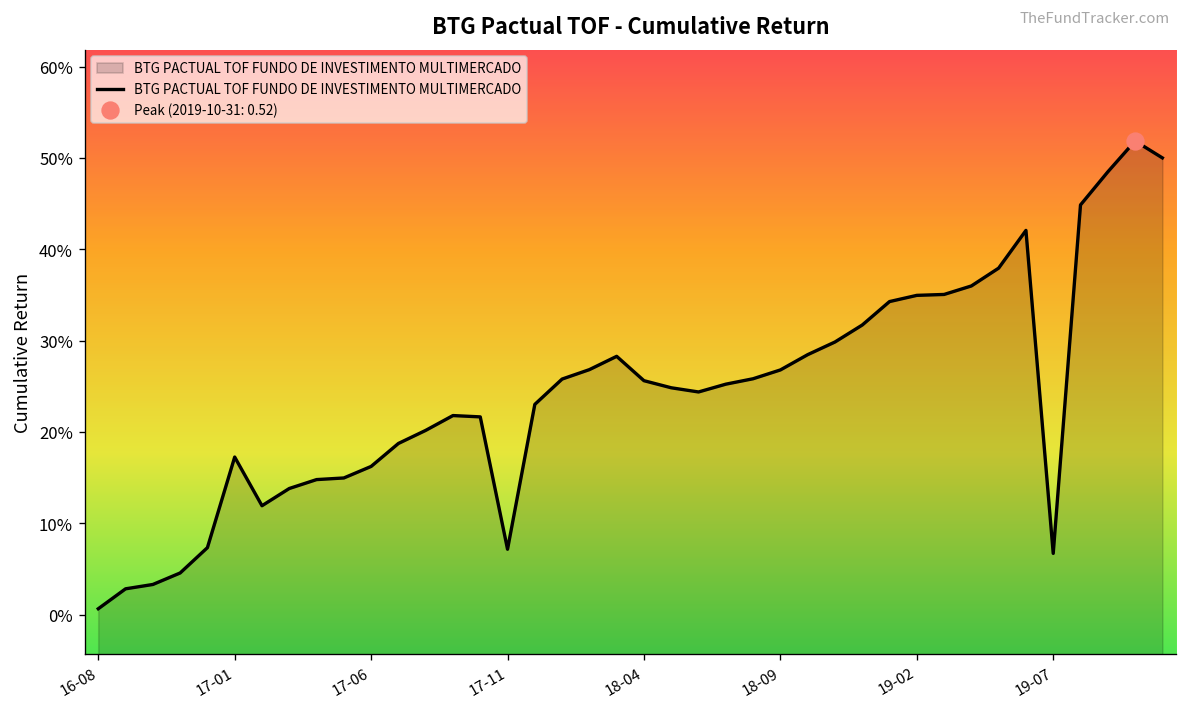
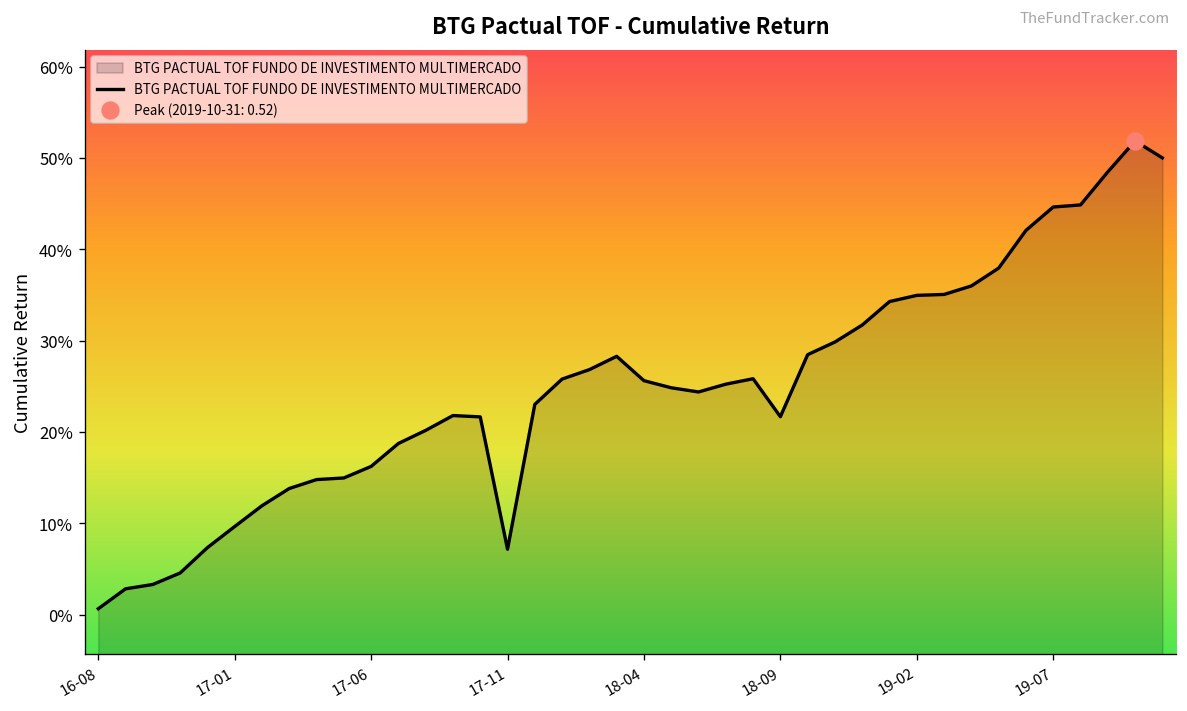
BTG PACTUAL TOF FUNDO DE INVESTIMENTO MULTIMERCADO, 17-01: 17% -> 10%
BTG PACTUAL TOF FUNDO DE INVESTIMENTO MULTIMERCADO, 18-09: 27% -> 22%
BTG PACTUAL TOF FUNDO DE INVESTIMENTO MULTIMERCADO, 19-07: 7% -> 45%
